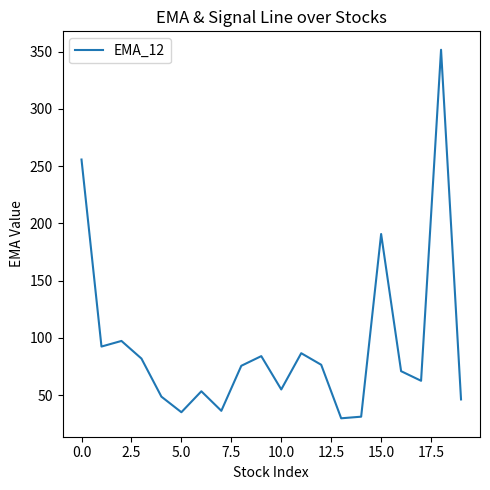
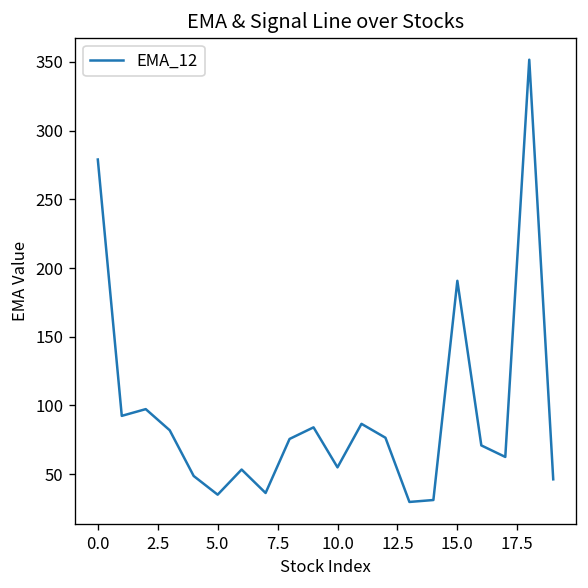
0.0: 256 -> 279
